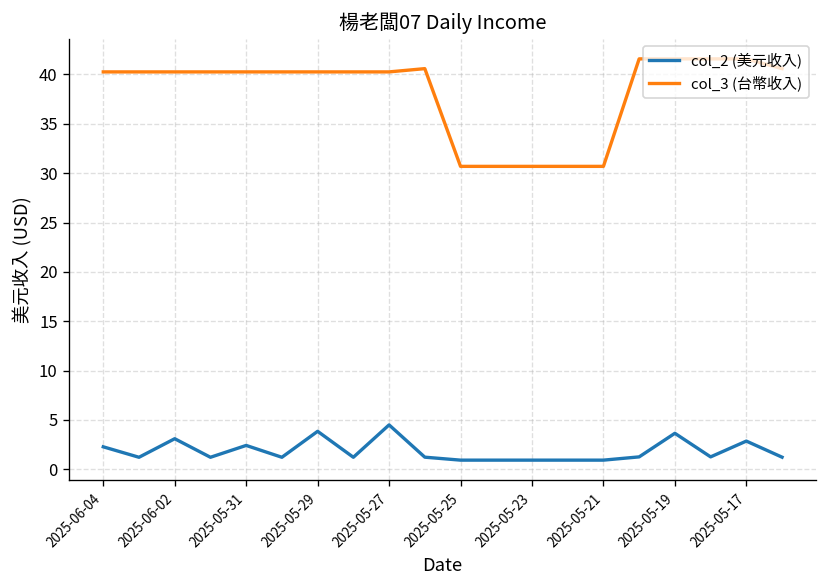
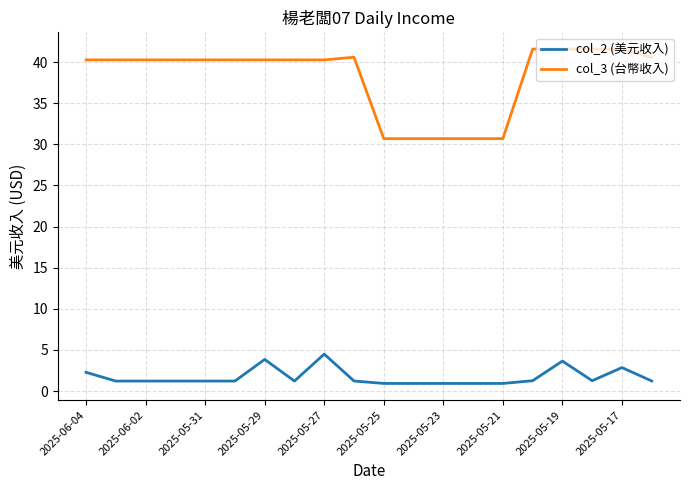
col_2 (美元收入), 2025-06-02: 3 -> 1
col_2 (美元收入), 2025-05-31: 2 -> 1
